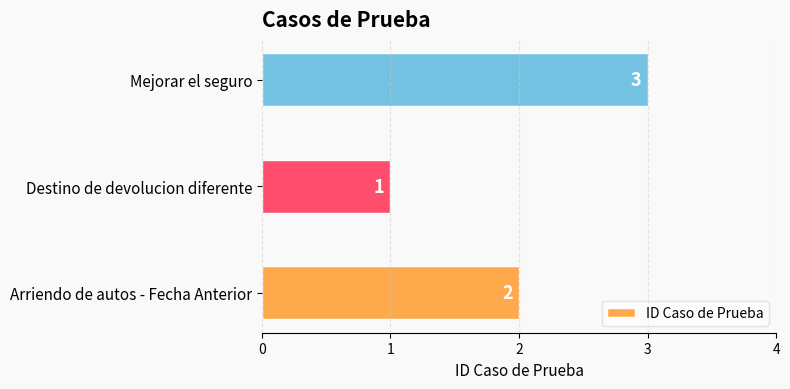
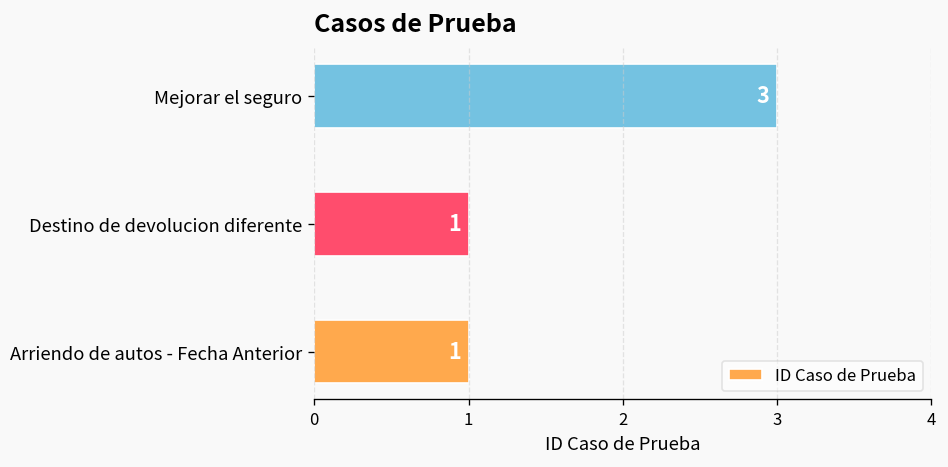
Arriendo de autos - Fecha Anterior: 2 -> 1
